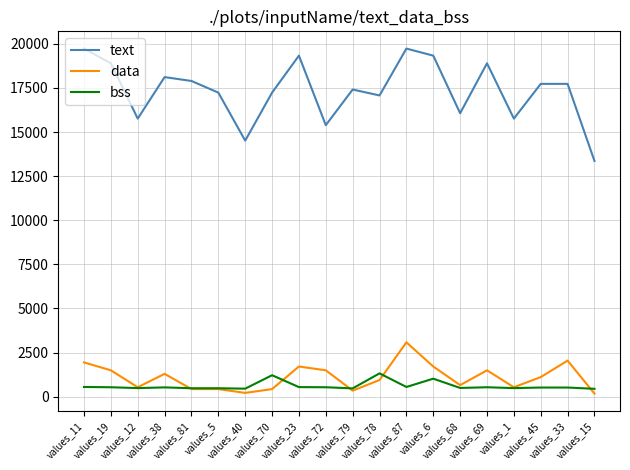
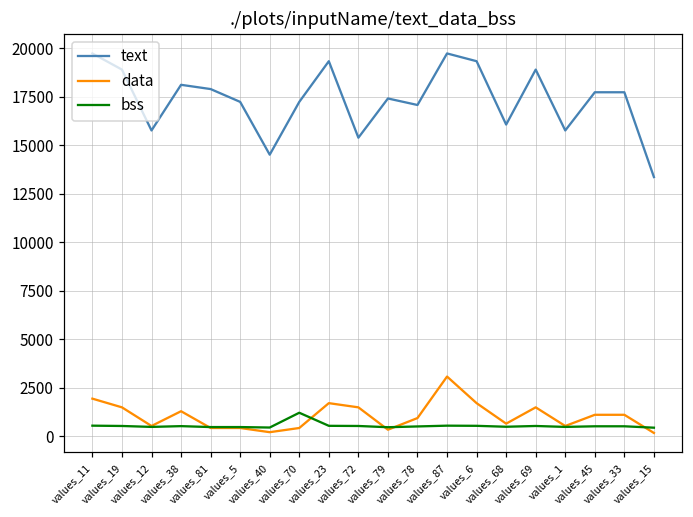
bss, values_78: 1300 -> 500
bss, values_6: 1000 -> 500
data, values_33: 2000 -> 1100
